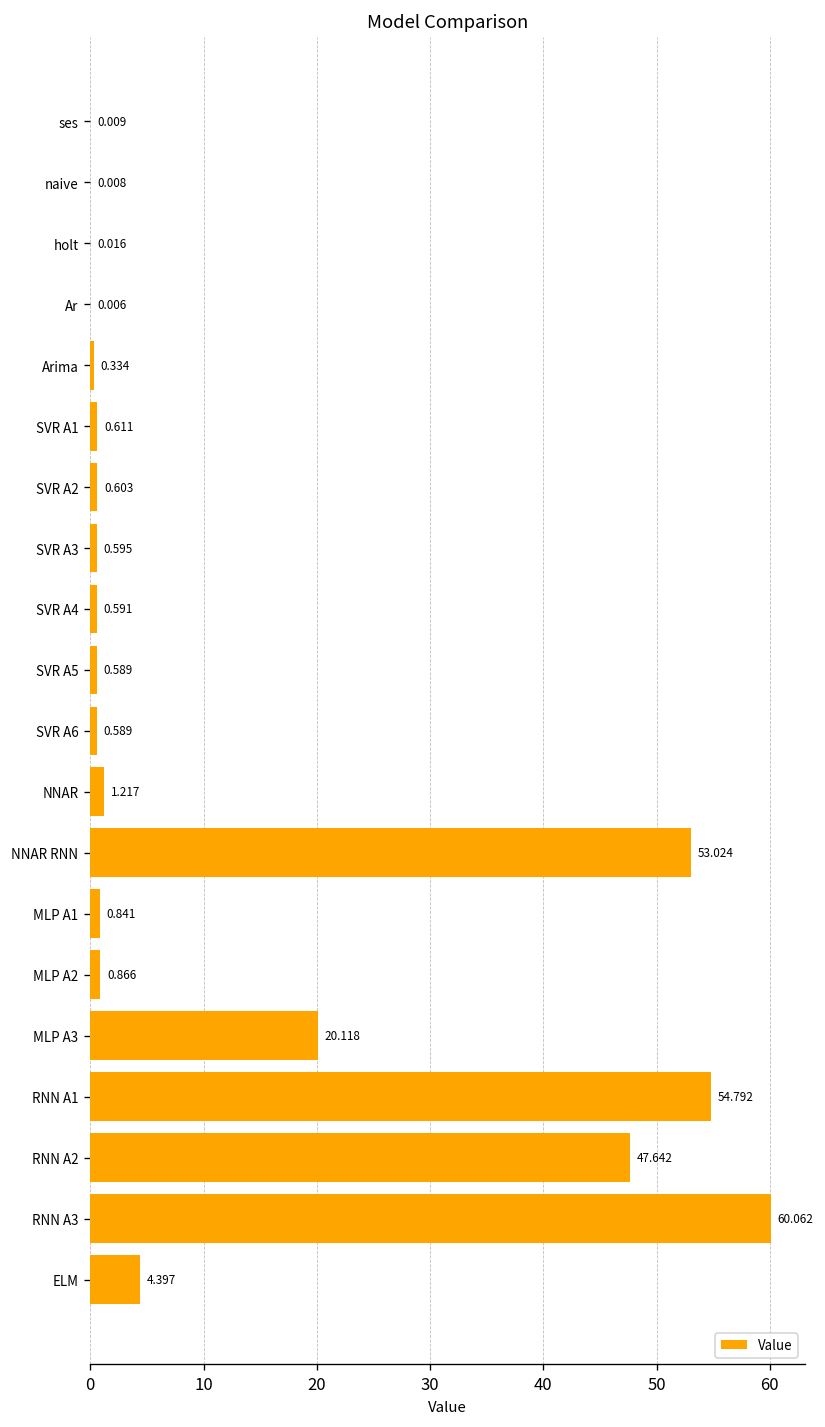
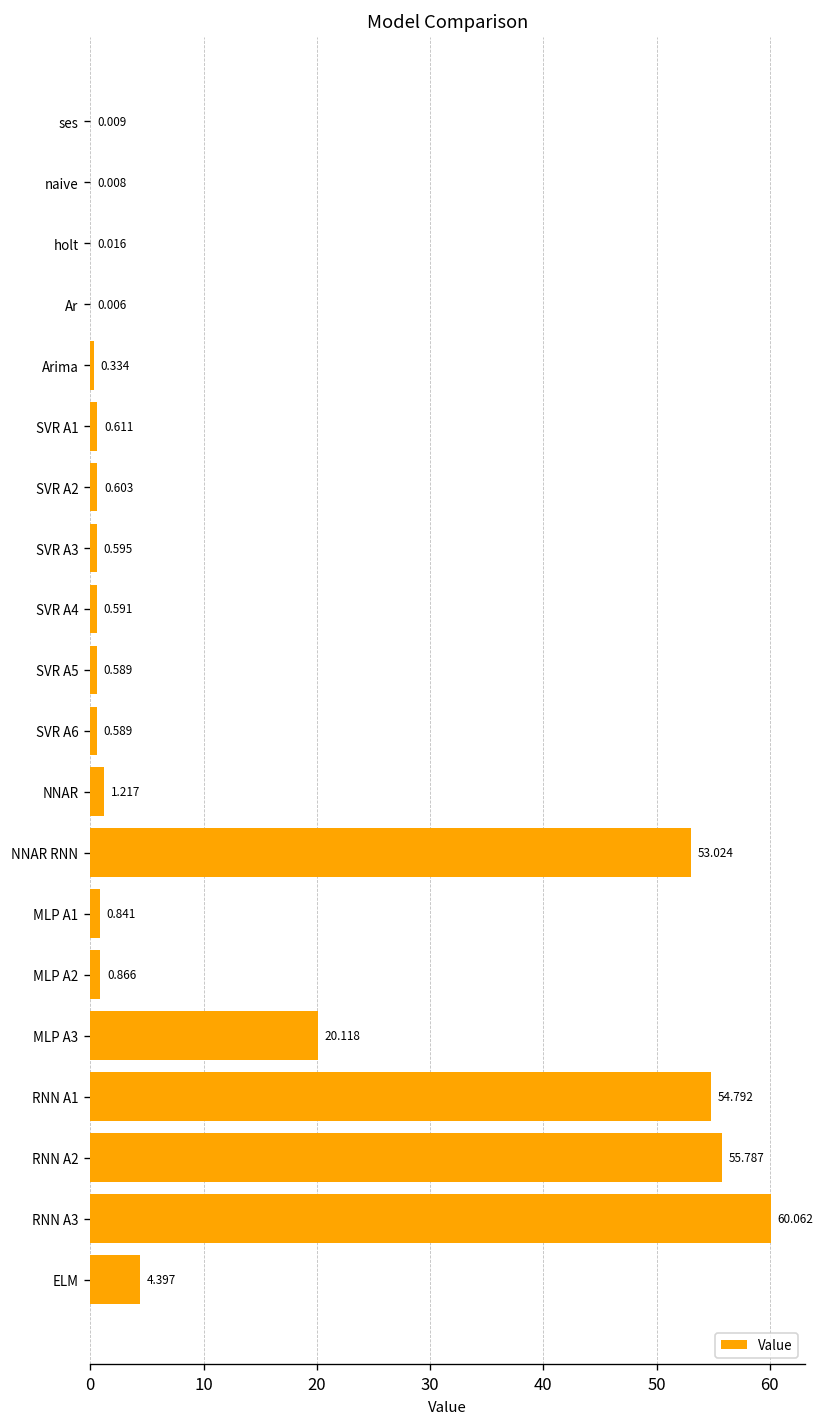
RNN A2: 47.642 -> 55.787
